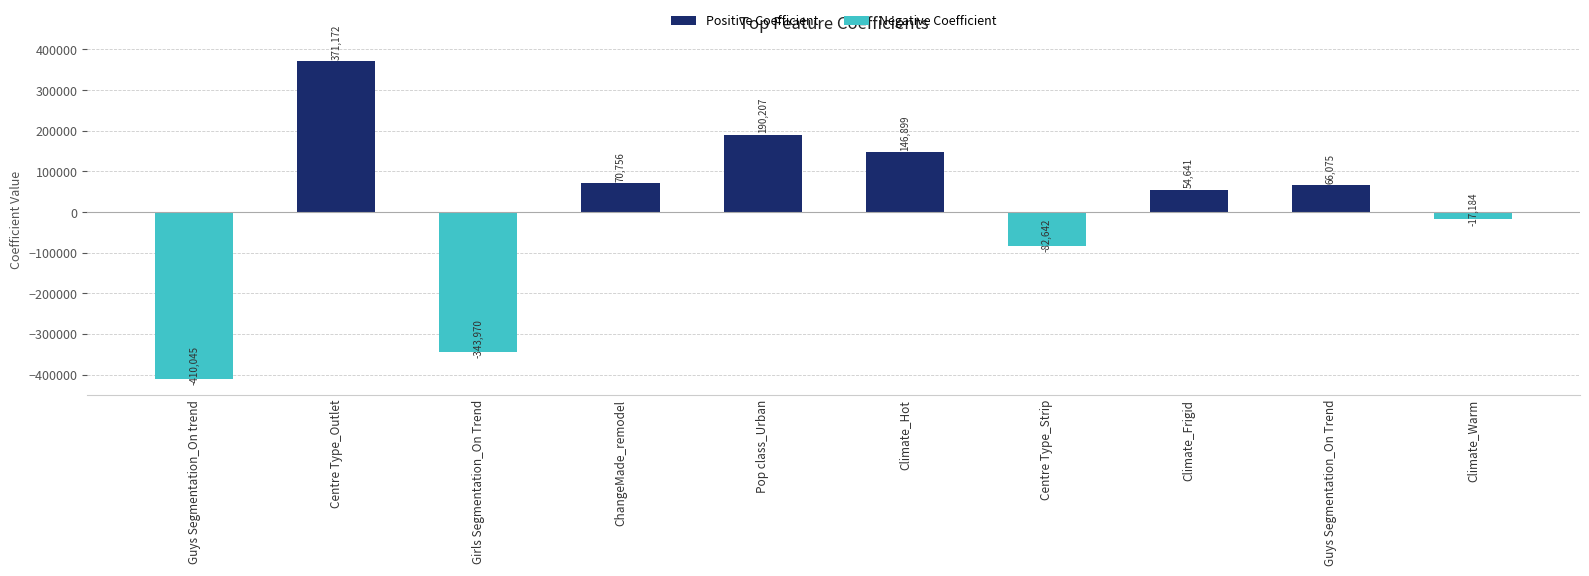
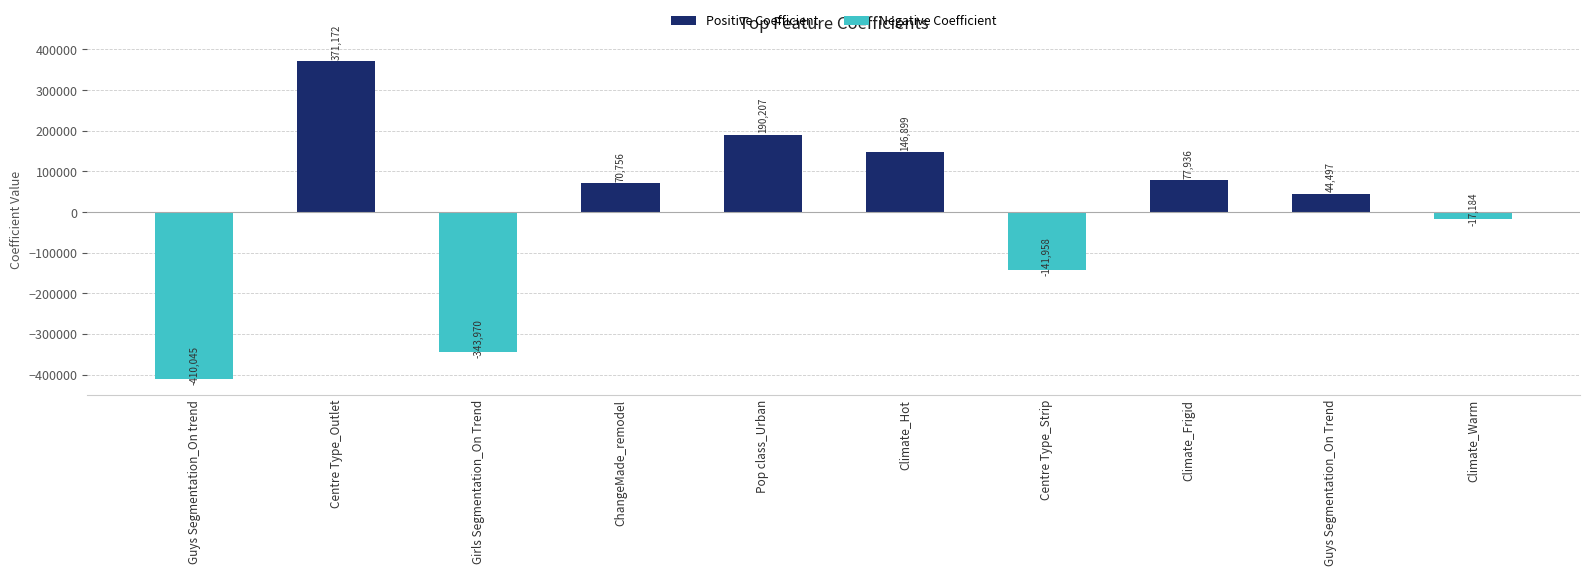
Centre Type_Strip: -82,642 -> -141,958
Climate_Frigid: 54,641 -> 77,936
Guys Segmentation_On Trend: 66,075 -> 44,497
